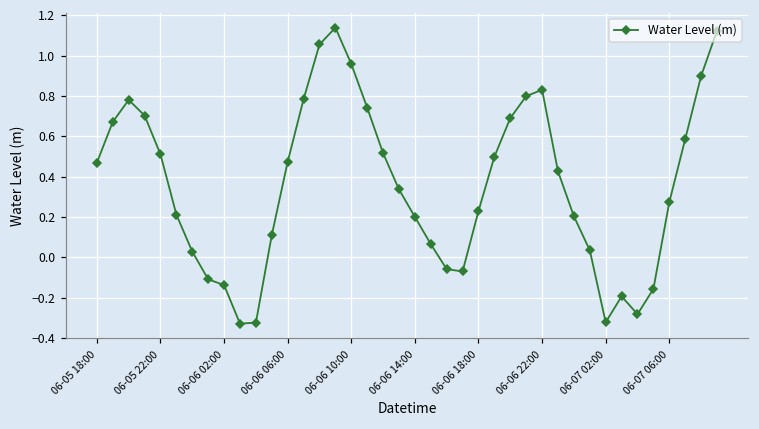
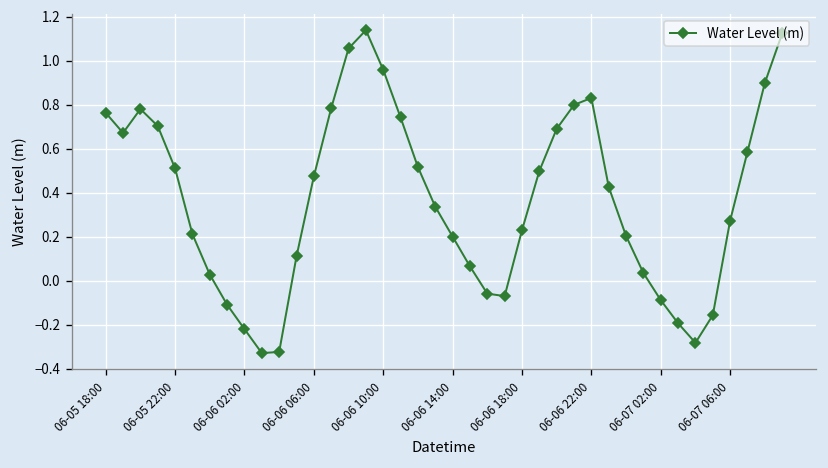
06-05 18:00: 0.47 -> 0.76
06-06 02:00: -0.14 -> -0.22
06-07 02:00: -0.32 -> -0.09
